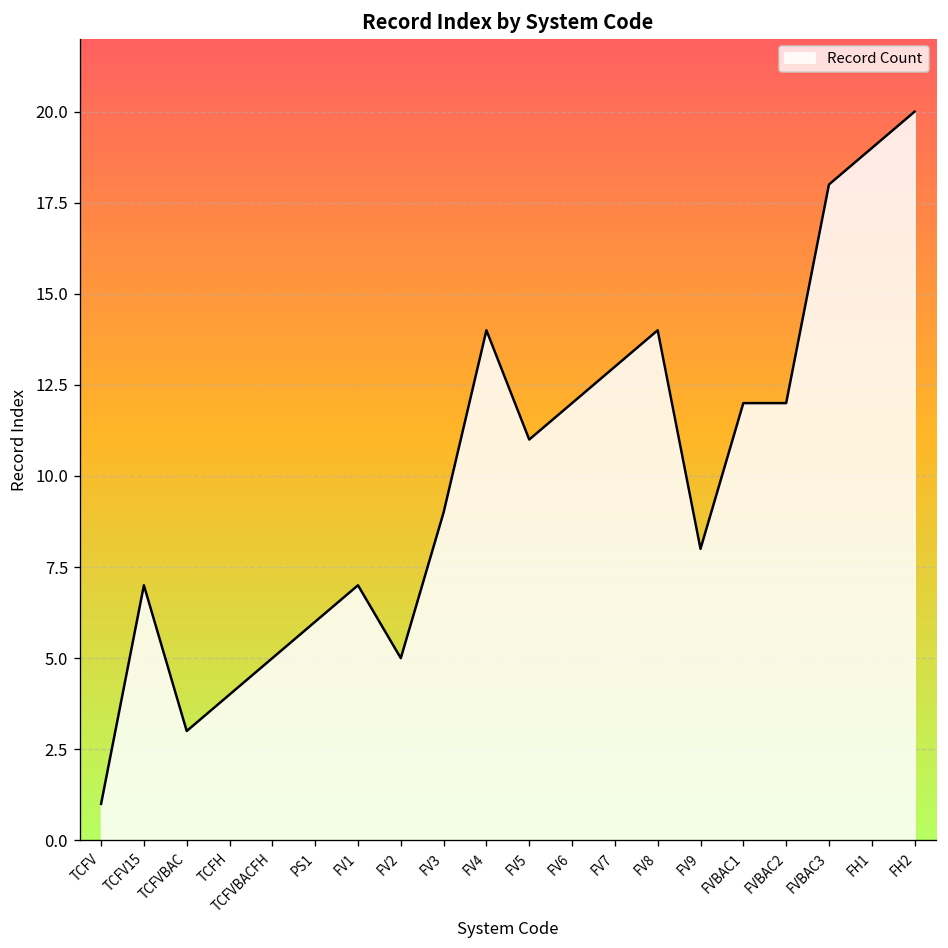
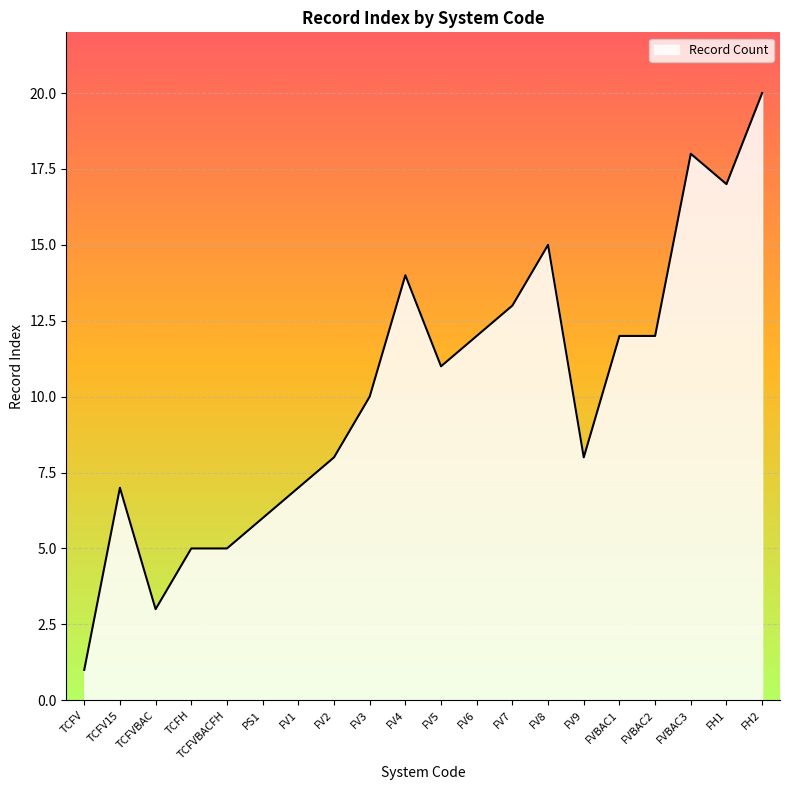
TCFH: 4 -> 5
FV2: 5 -> 8
FV3: 9 -> 10
FV8: 14 -> 15
FH1: 19 -> 17
